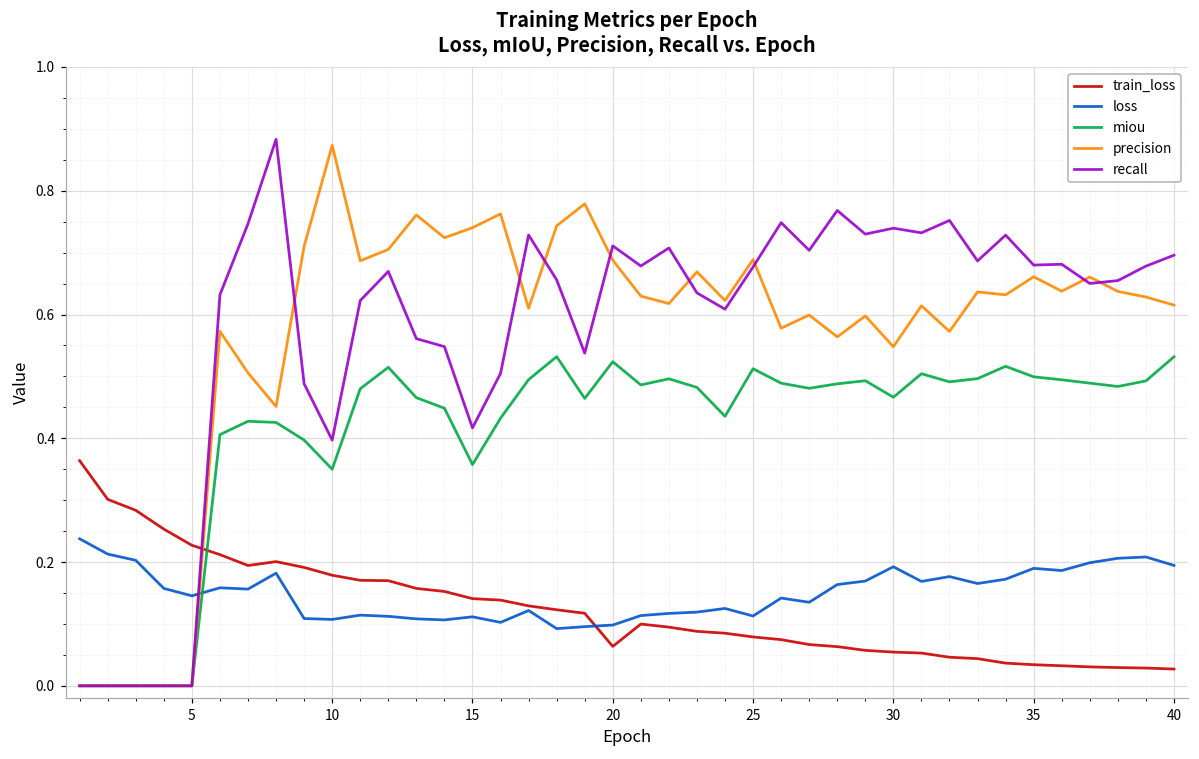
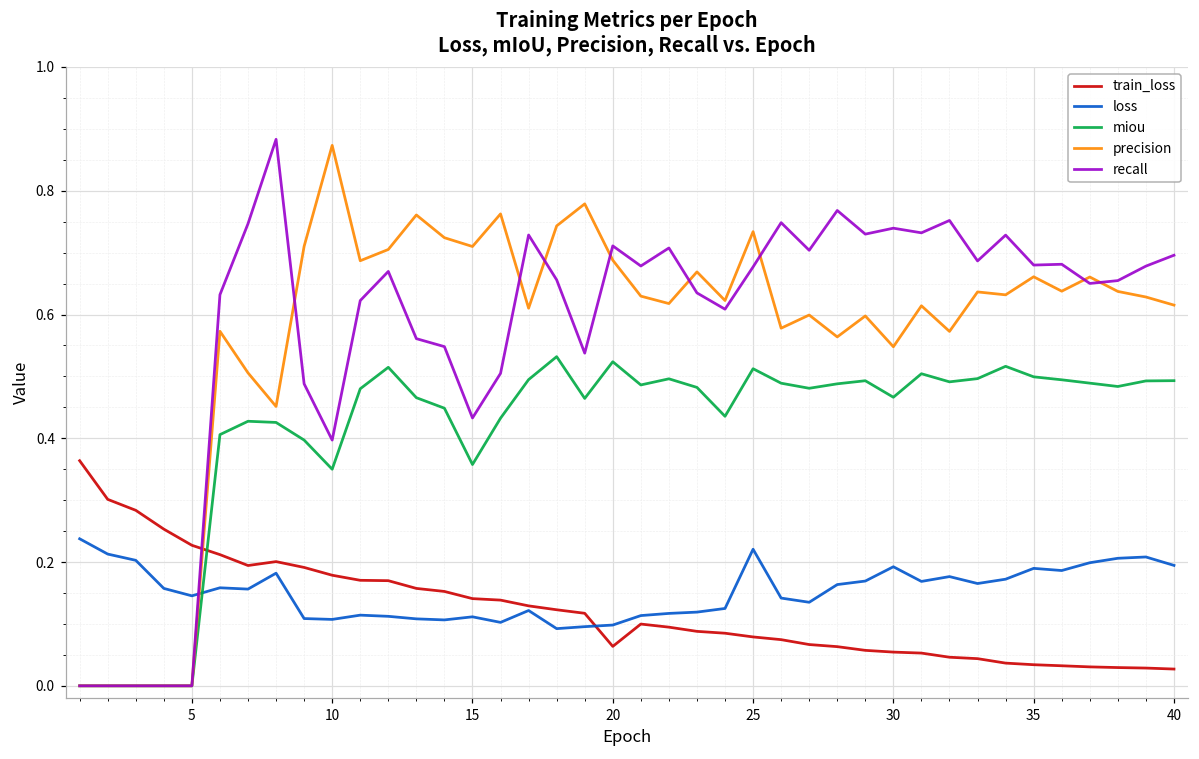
precision, 15: 0.74 -> 0.71
recall, 15: 0.42 -> 0.43
loss, 25: 0.11 -> 0.22
precision, 25: 0.69 -> 0.73
miou, 40: 0.53 -> 0.49
